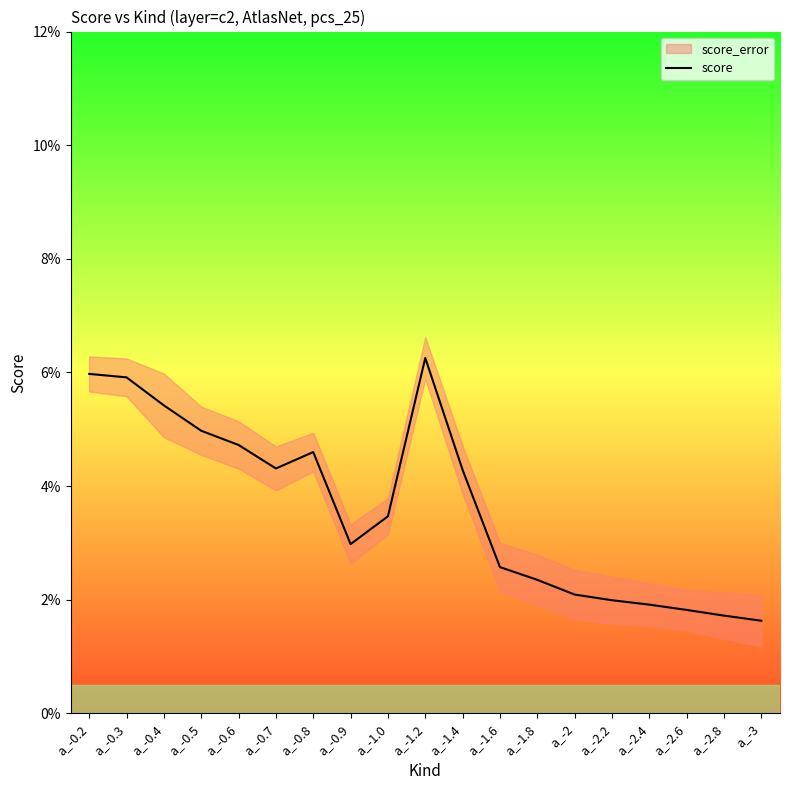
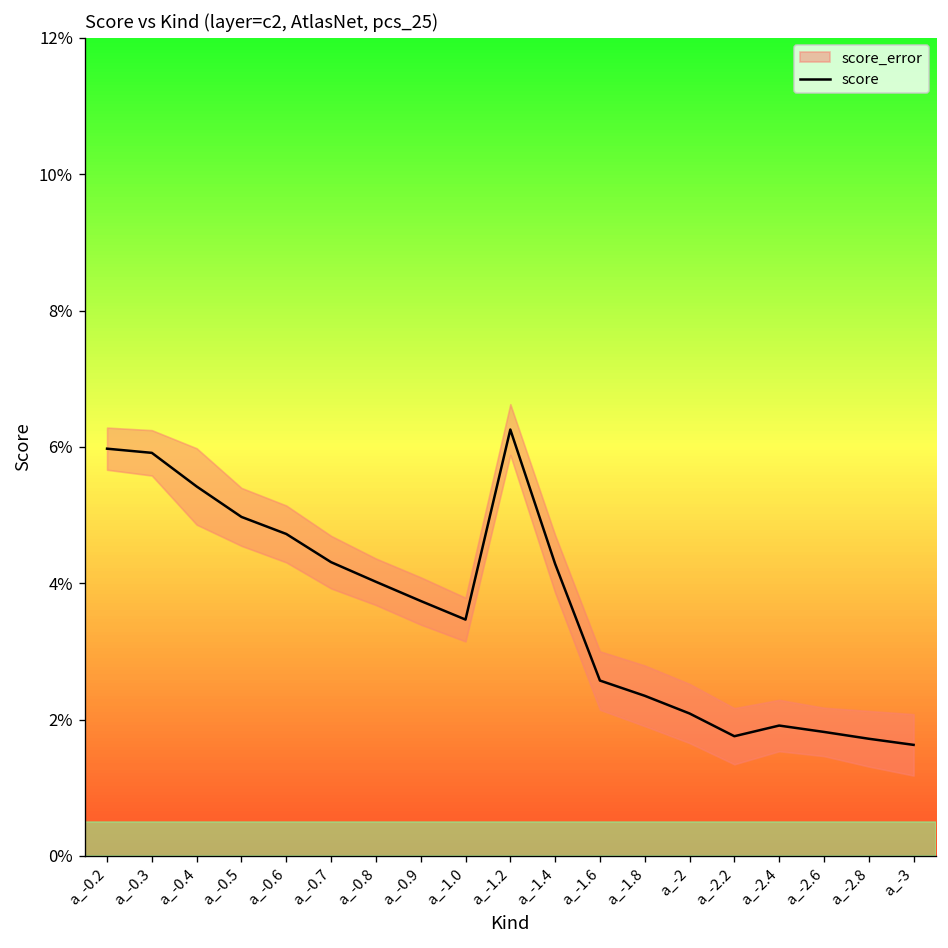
score, a_-0.8: 4.6% -> 4.0%
score, a_-0.9: 3.0% -> 3.7%
score, a_-2.2: 2.0% -> 1.8%
